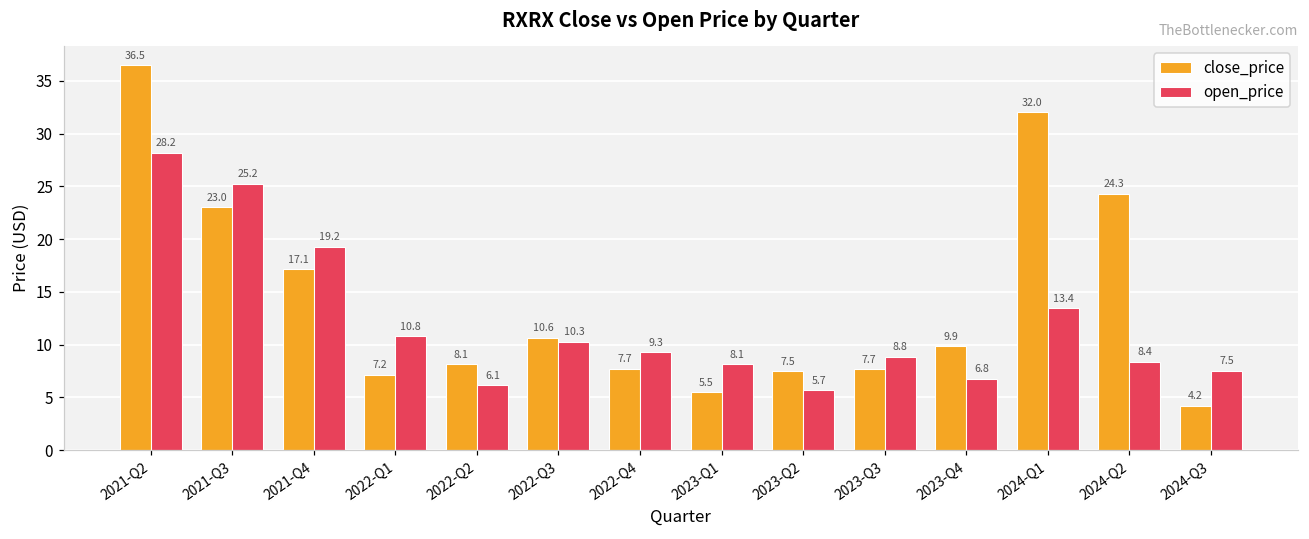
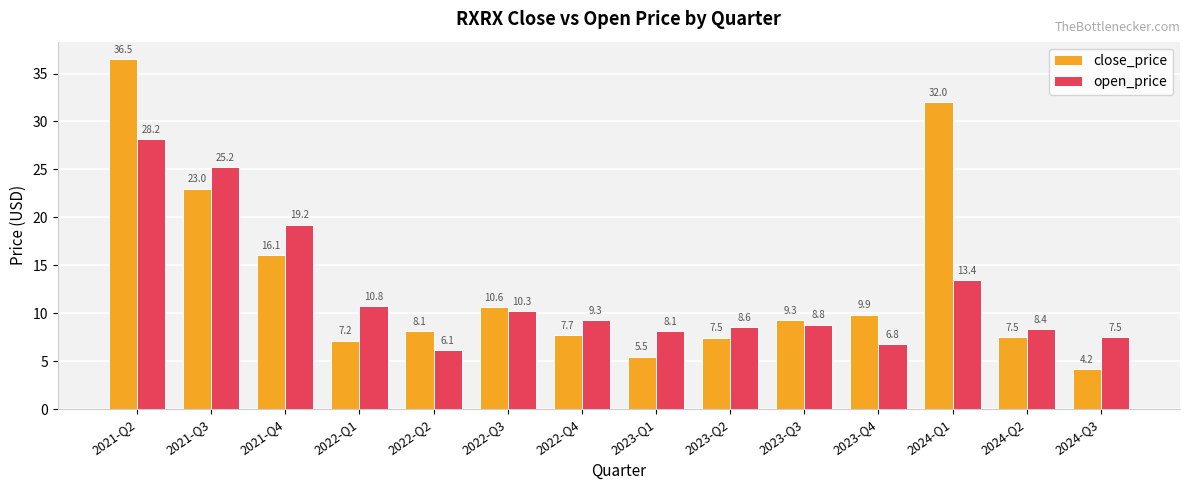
close_price, 2021-Q4: 17.1 -> 16.1
open_price, 2023-Q2: 5.7 -> 8.6
close_price, 2023-Q3: 7.7 -> 9.3
close_price, 2024-Q2: 24.3 -> 7.5
